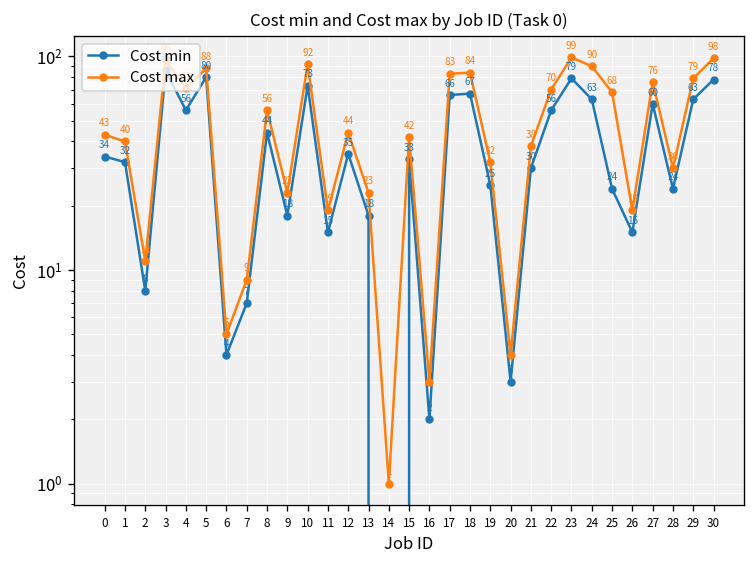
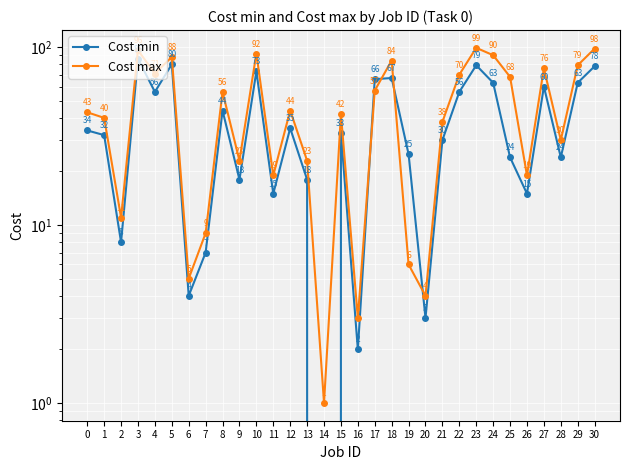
Cost max, 17: 83 -> 57
Cost max, 19: 32 -> 6
